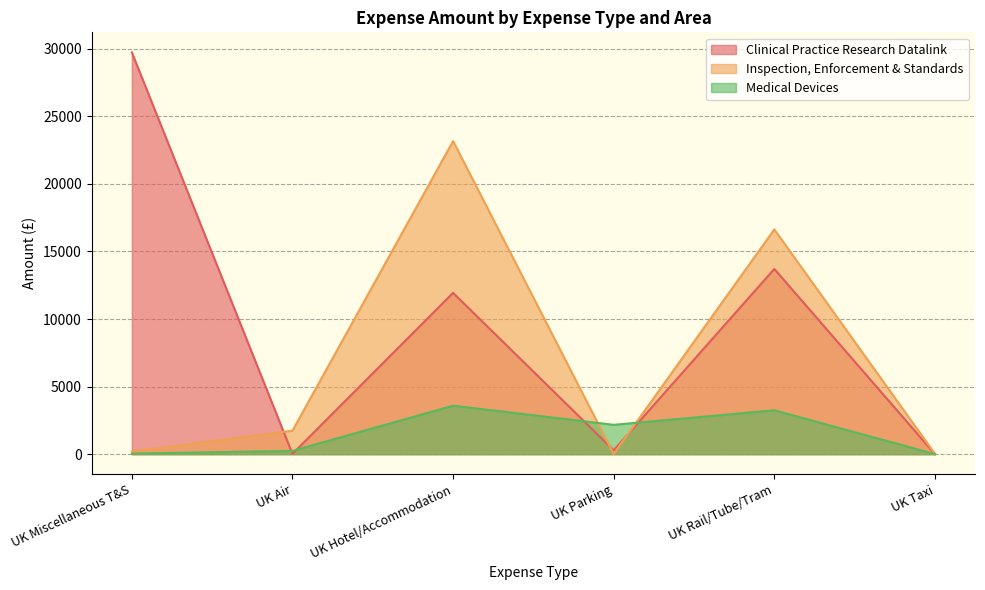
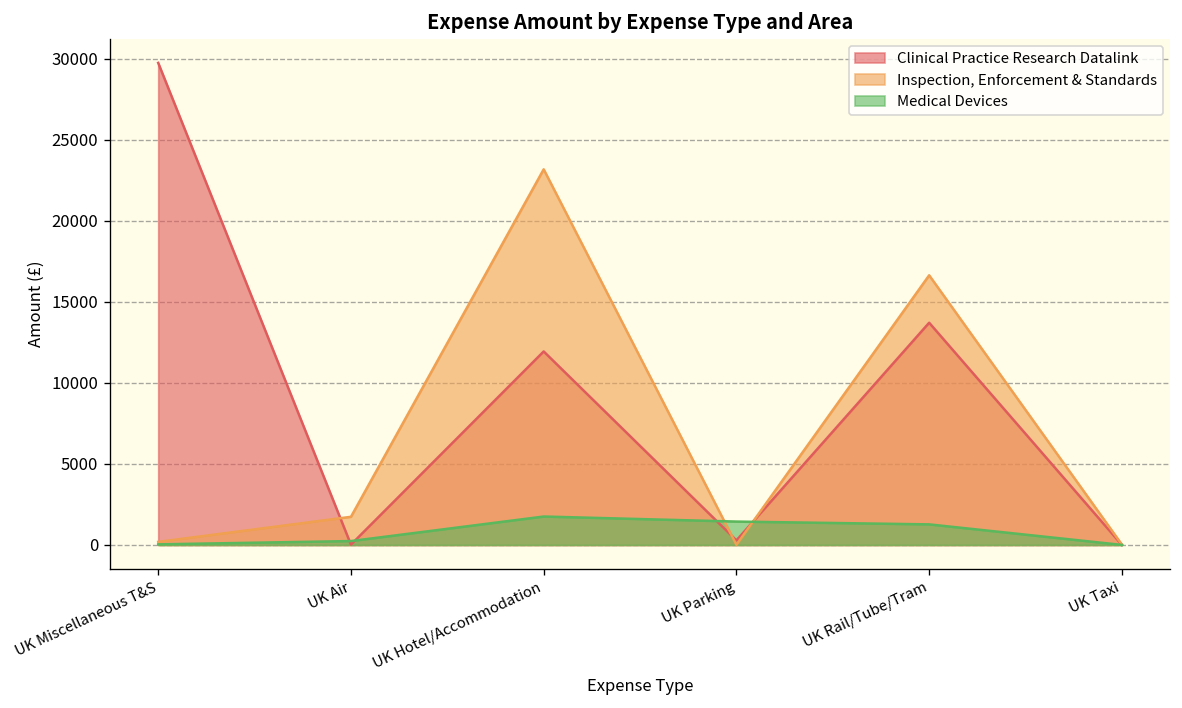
Medical Devices, UK Hotel/Accommodation: 3600 -> 1800
Medical Devices, UK Parking: 2200 -> 1400
Medical Devices, UK Rail/Tube/Tram: 3200 -> 1300
